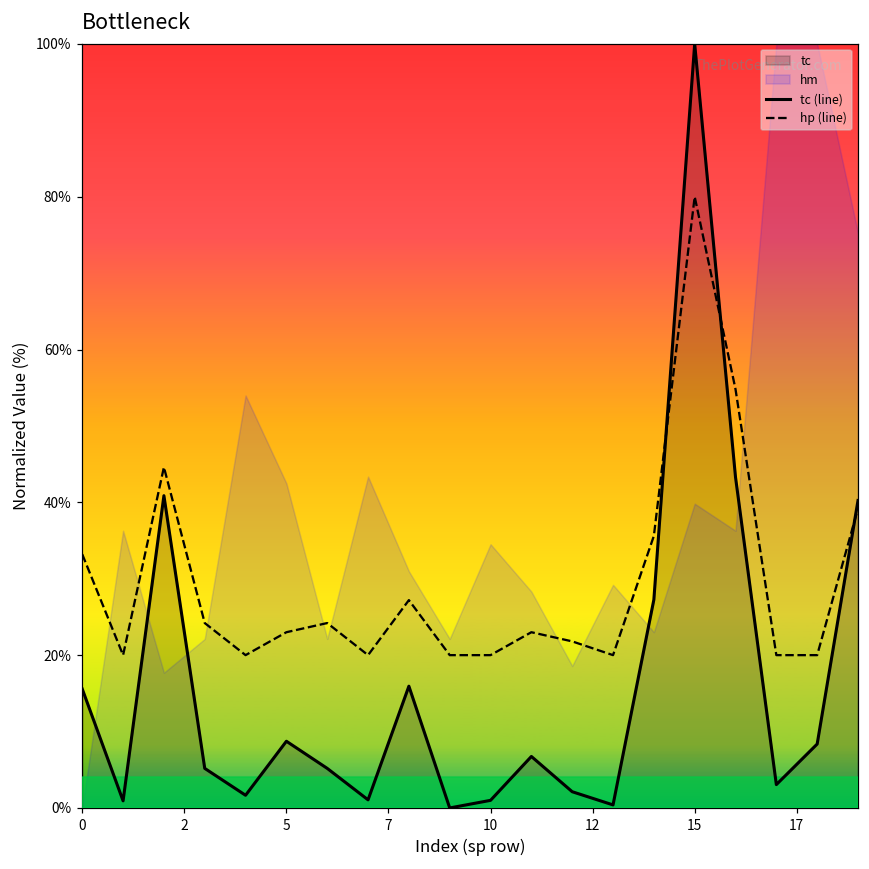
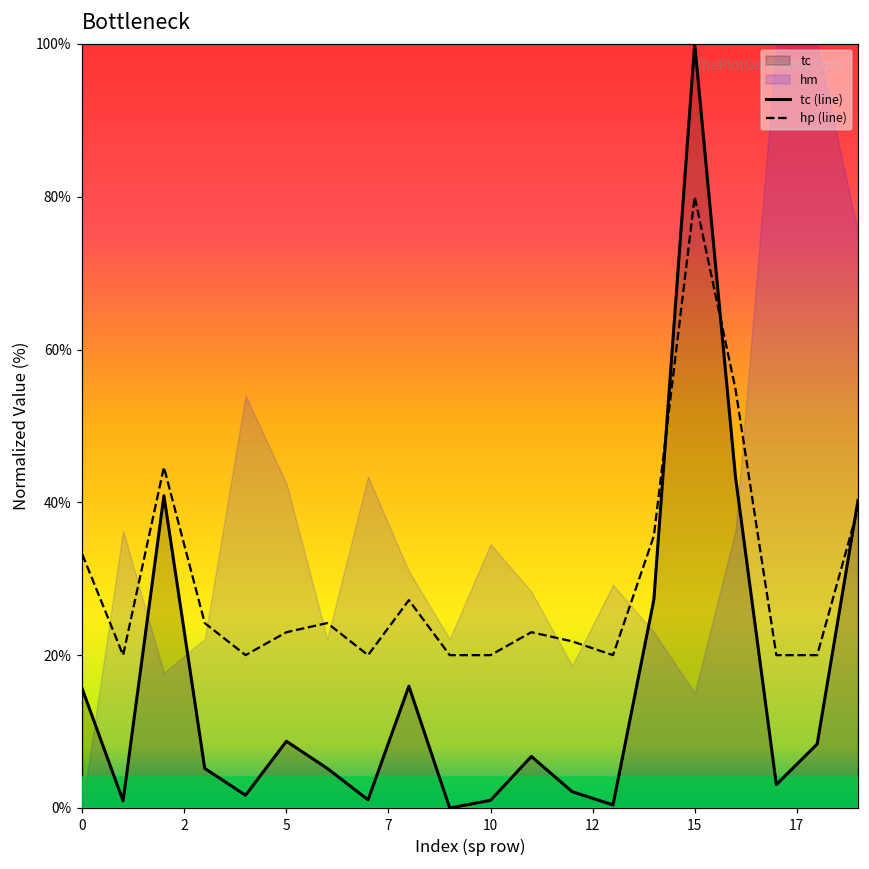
hm, 15: 40% -> 15%
